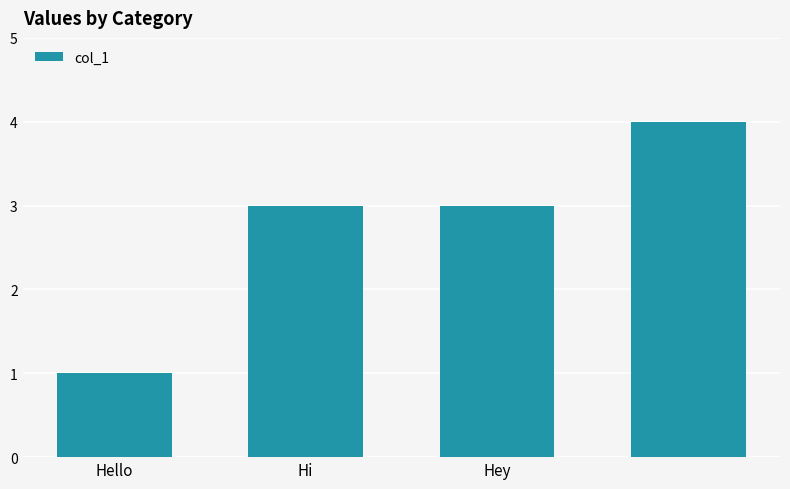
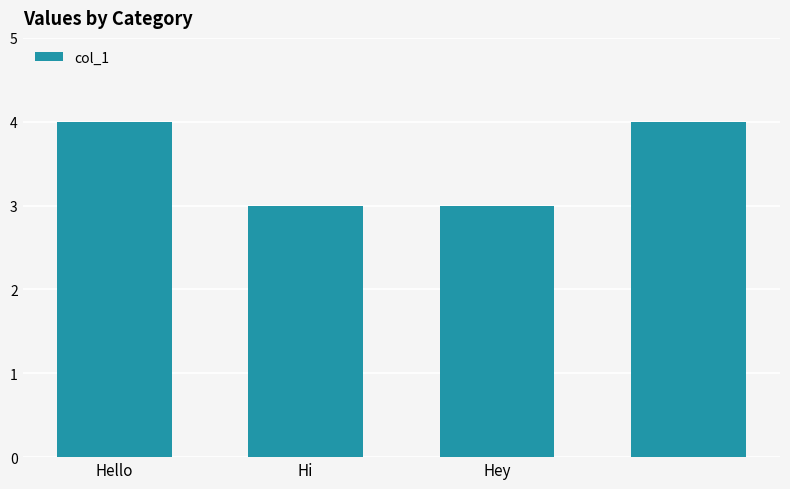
Hello: 1 -> 4
